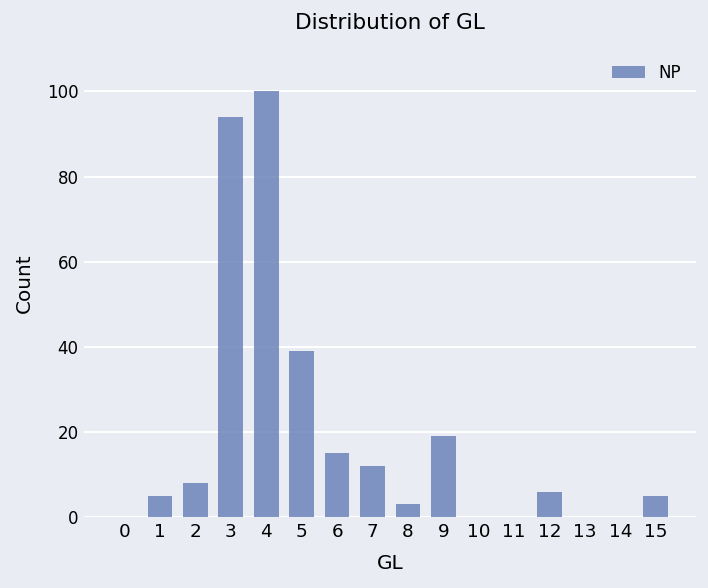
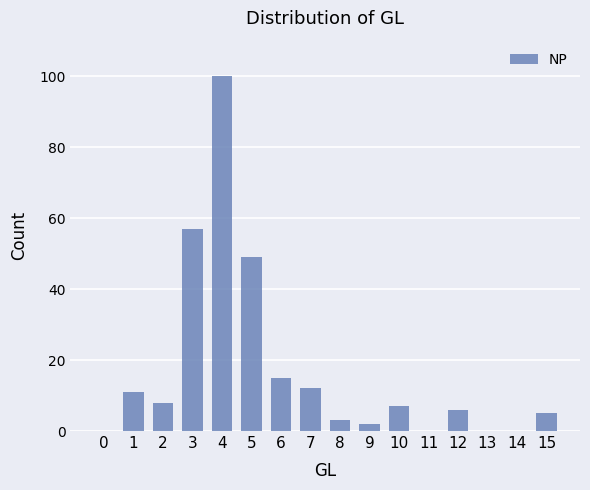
1: 5 -> 11
3: 94 -> 57
5: 39 -> 49
9: 19 -> 2
10: 0 -> 7
